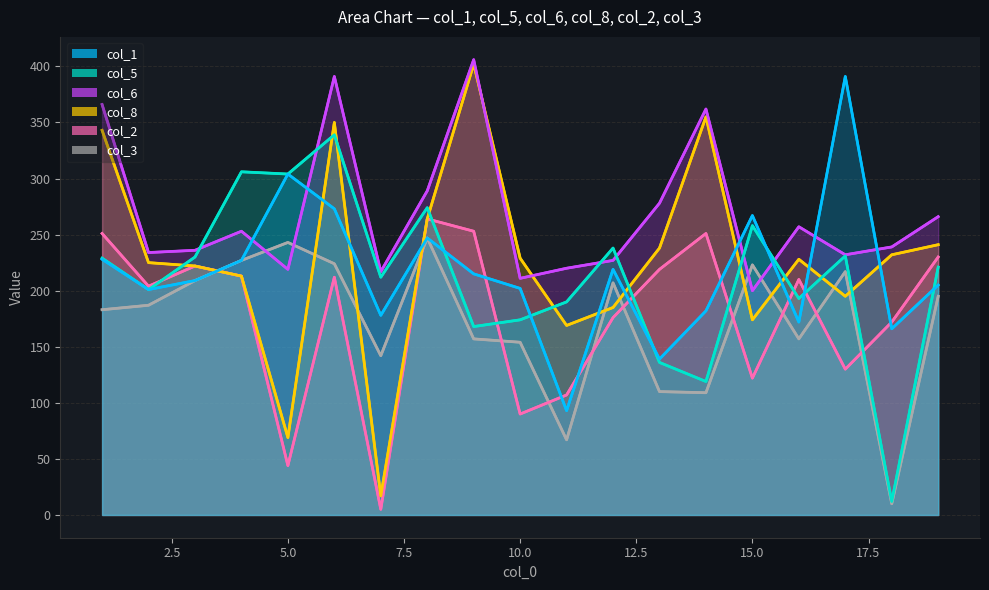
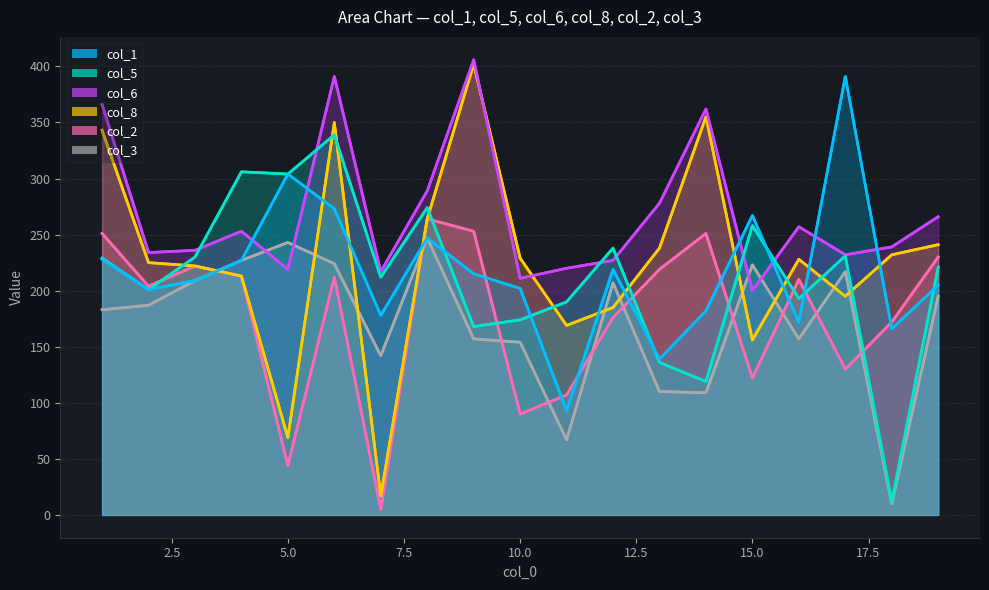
col_8, 15.0: 174 -> 156
